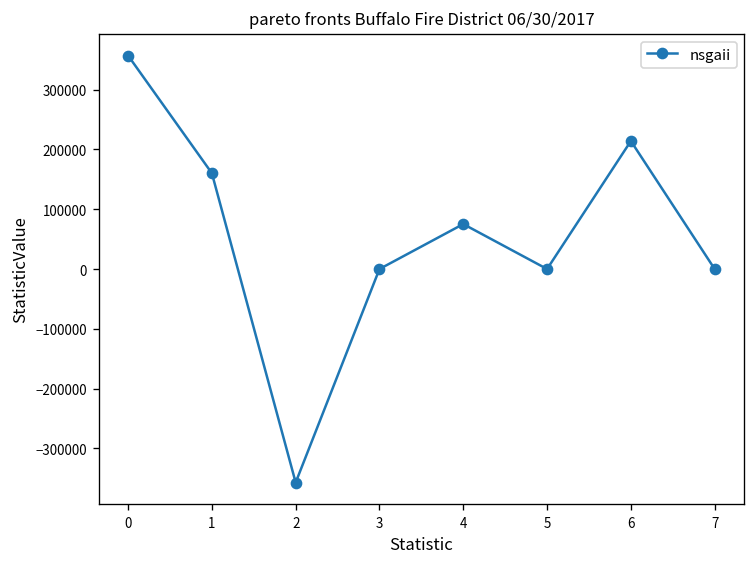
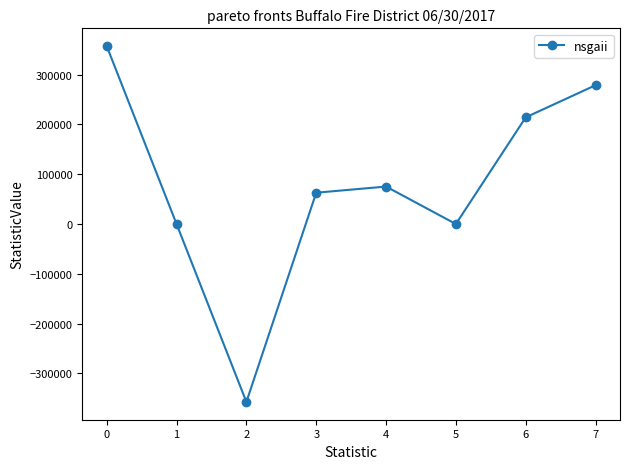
1: 160000 -> 0
3: 0 -> 60000
7: 0 -> 280000
